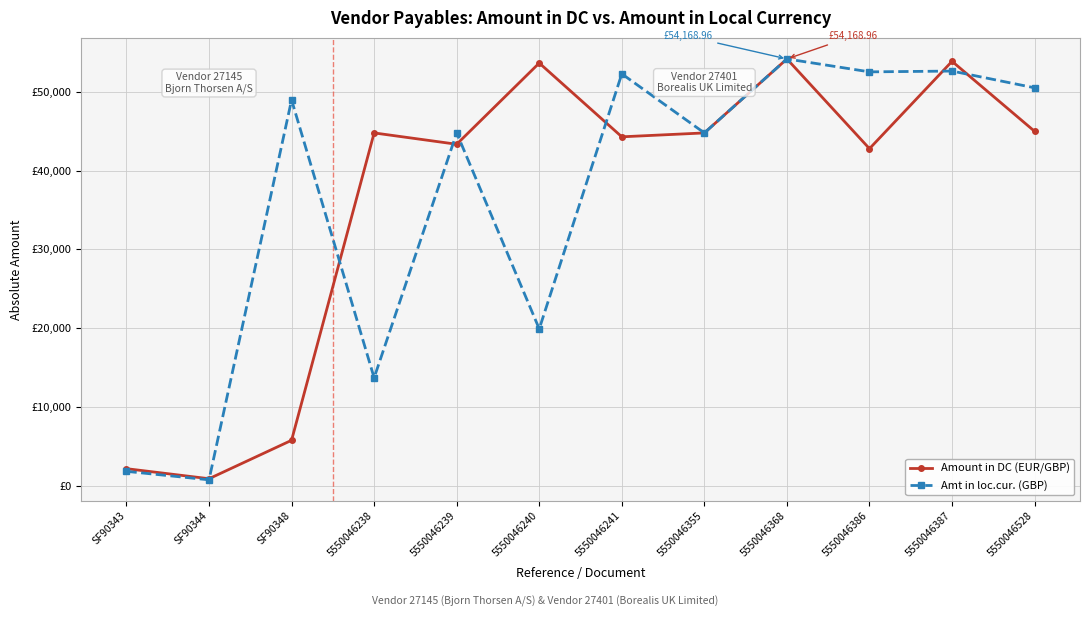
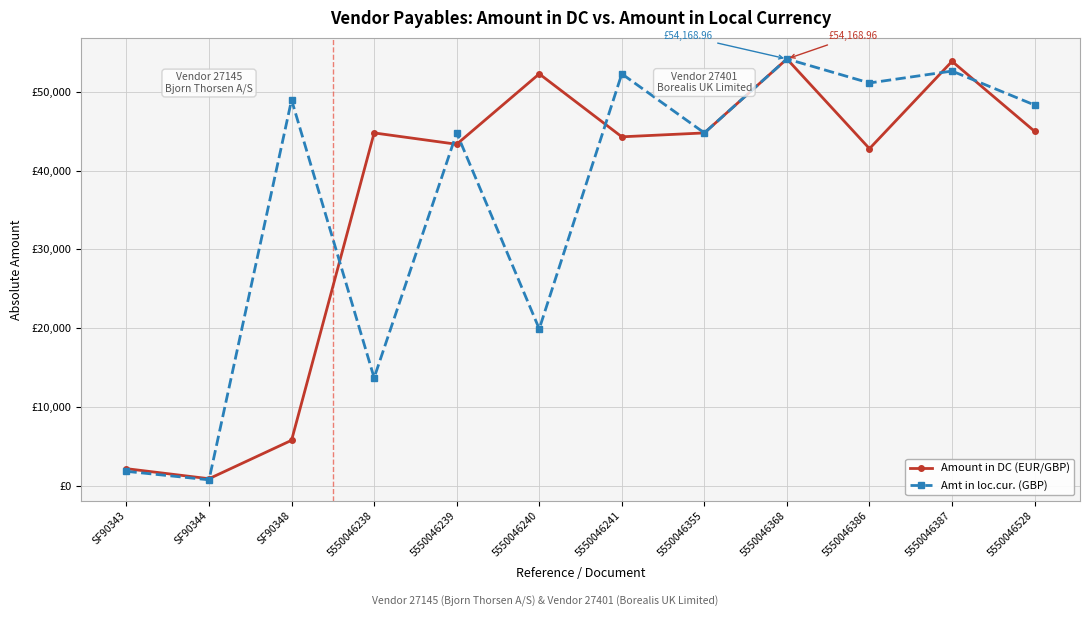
Amount in DC (EUR/GBP), 5550046240: £54,000 -> £52,000
Amt in loc.cur. (GBP), 5550046386: £53,000 -> £51,000
Amt in loc.cur. (GBP), 5550046528: £51,000 -> £48,000
